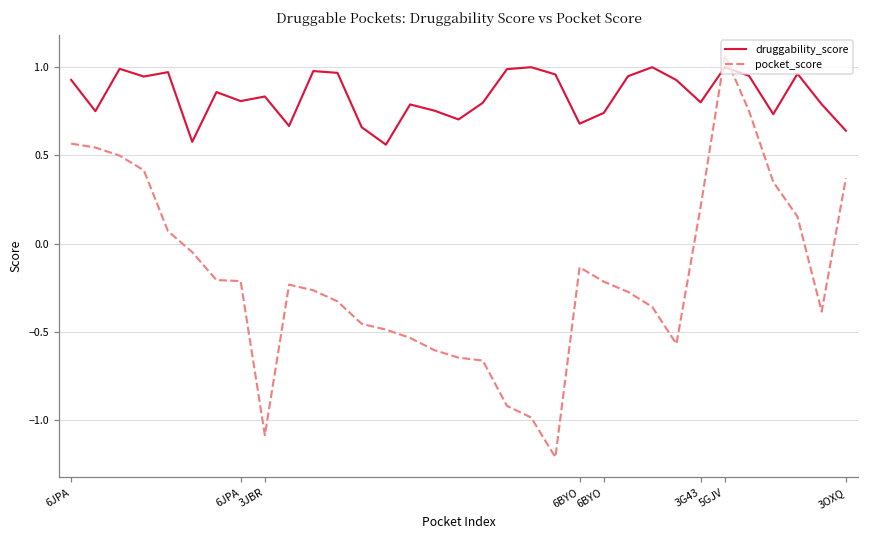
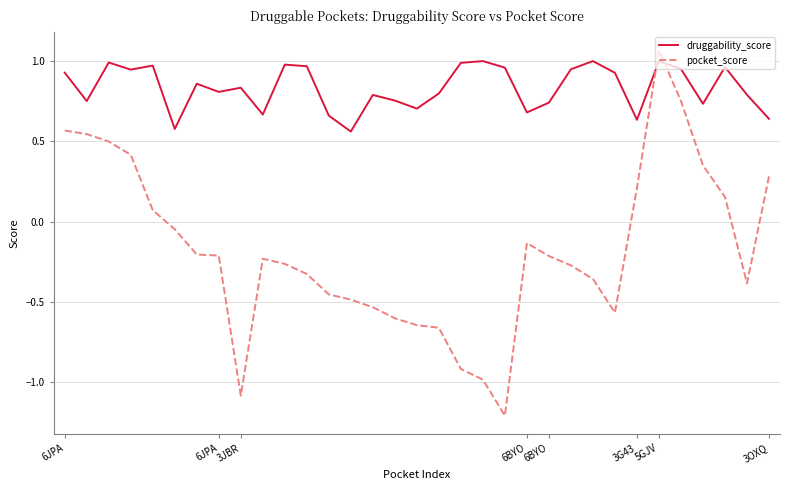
druggability_score, 3G43: 0.80 -> 0.63
pocket_score, 3OXQ: 0.37 -> 0.28
